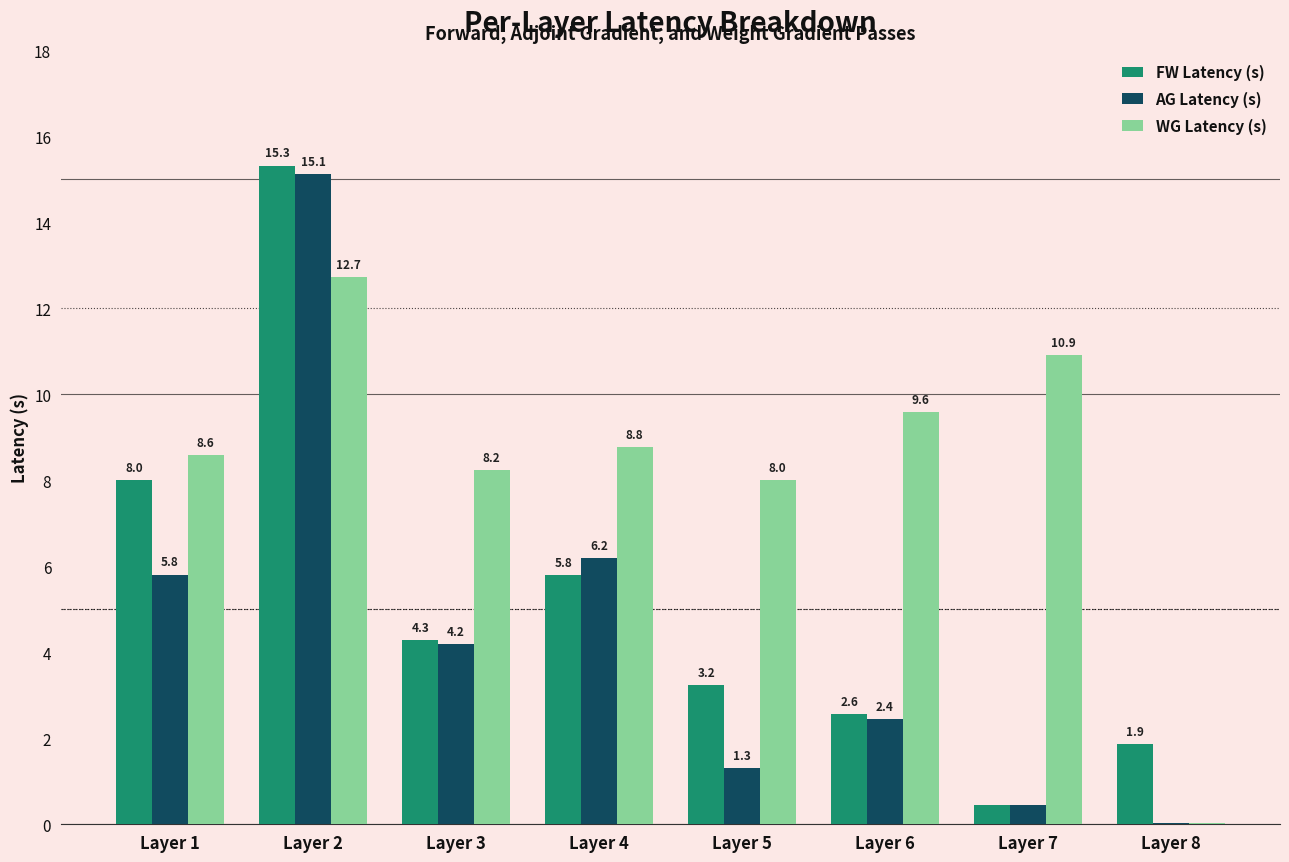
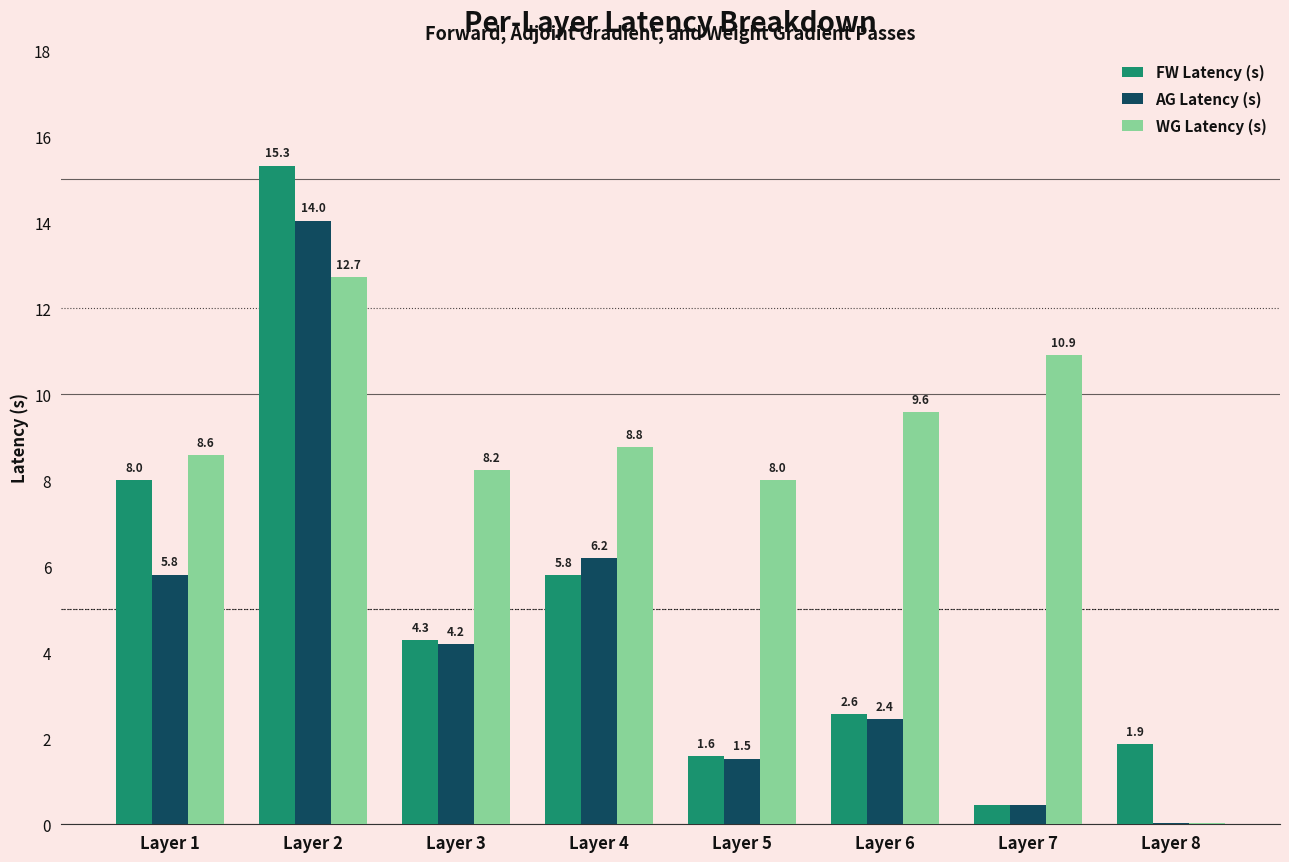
AG Latency (s), Layer 2: 15.1 -> 14.0
FW Latency (s), Layer 5: 3.2 -> 1.6
AG Latency (s), Layer 5: 1.3 -> 1.5
